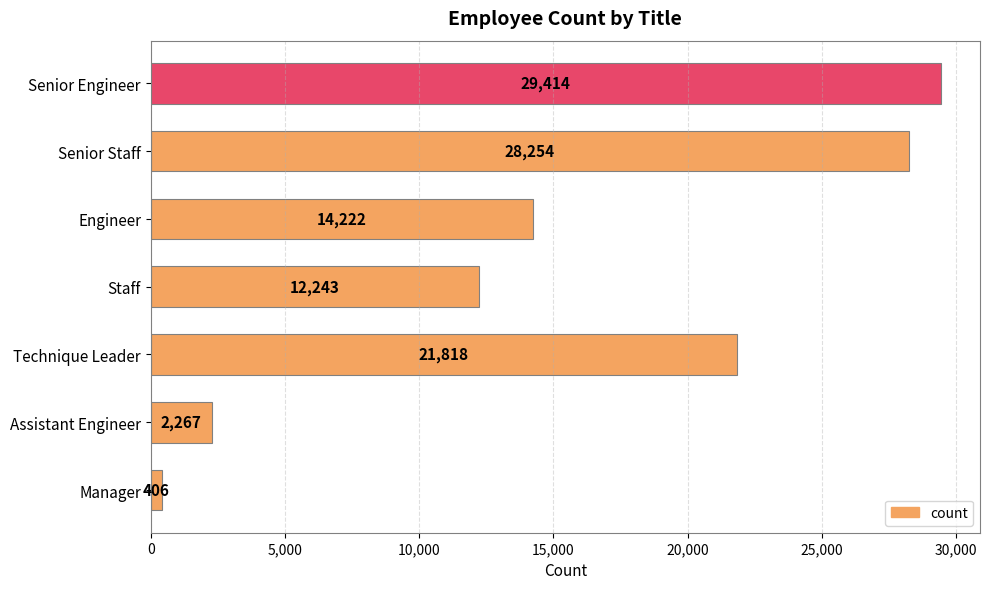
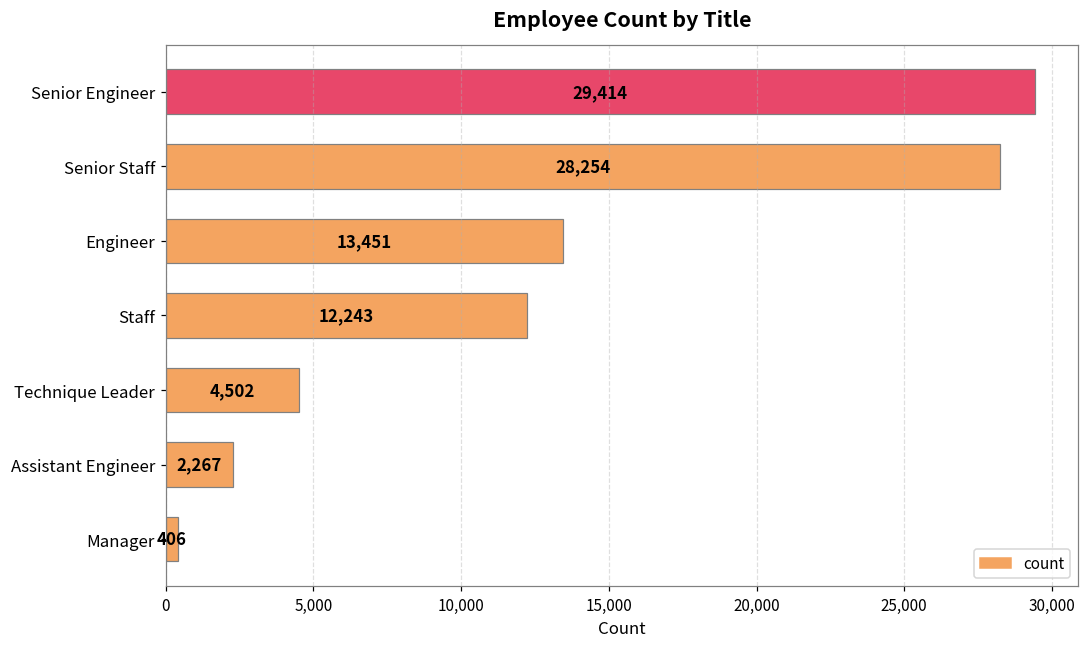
Engineer: 14,222 -> 13,451
Technique Leader: 21,818 -> 4,502
